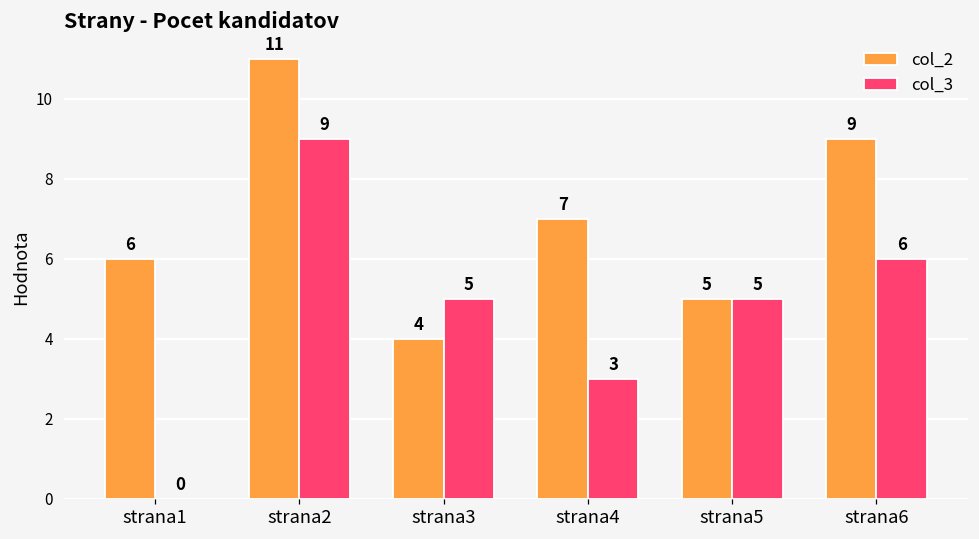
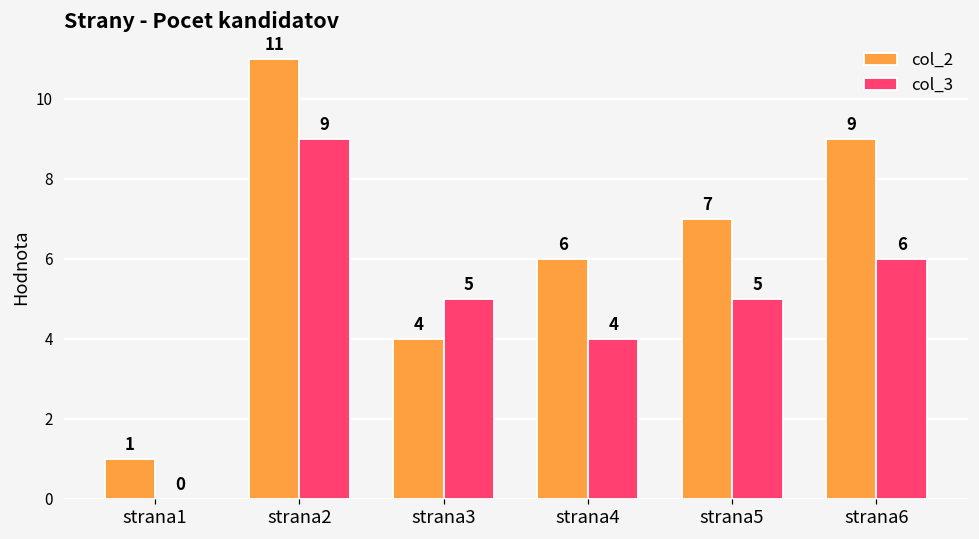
col_2, strana1: 6 -> 1
col_2, strana4: 7 -> 6
col_3, strana4: 3 -> 4
col_2, strana5: 5 -> 7
